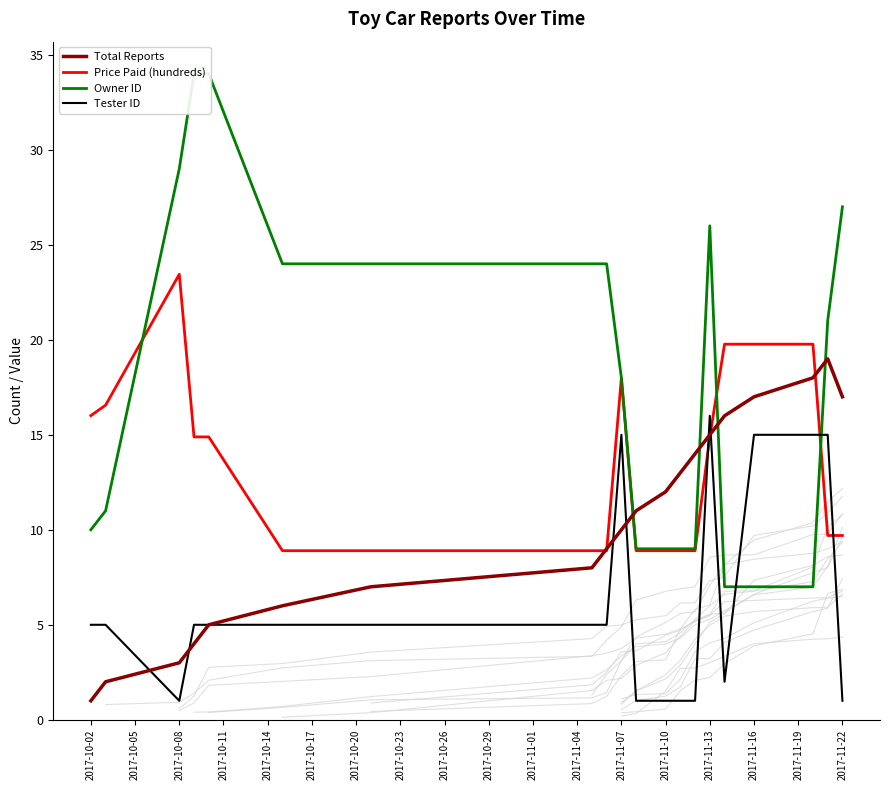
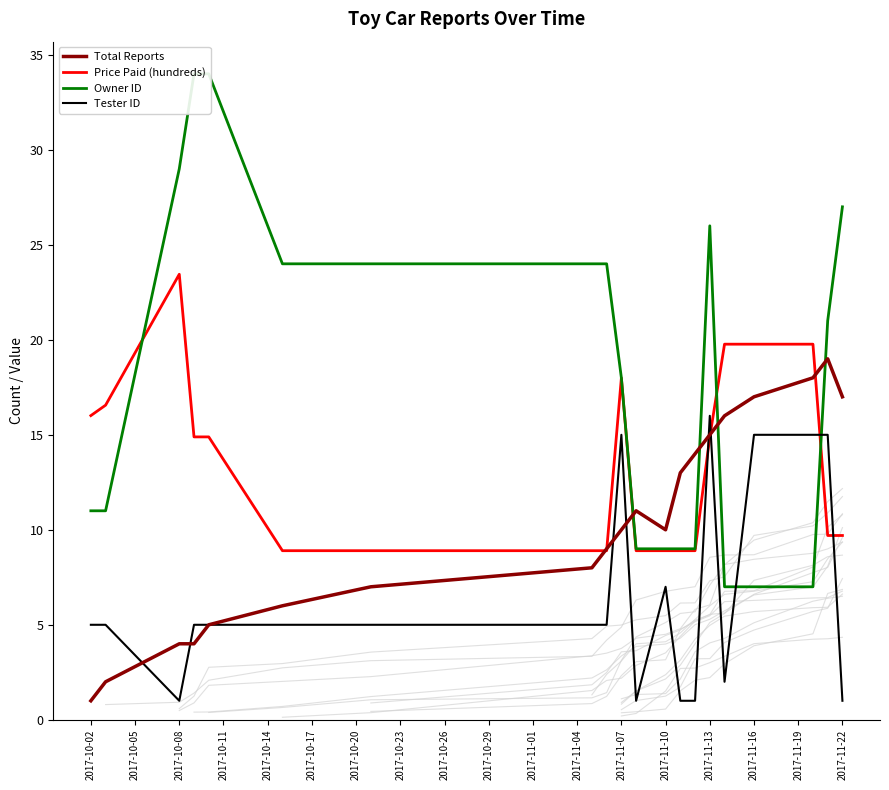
Owner ID, 2017-10-02: 10 -> 11
Total Reports, 2017-10-08: 3 -> 4
Total Reports, 2017-11-10: 12 -> 10
Tester ID, 2017-11-10: 1 -> 7
